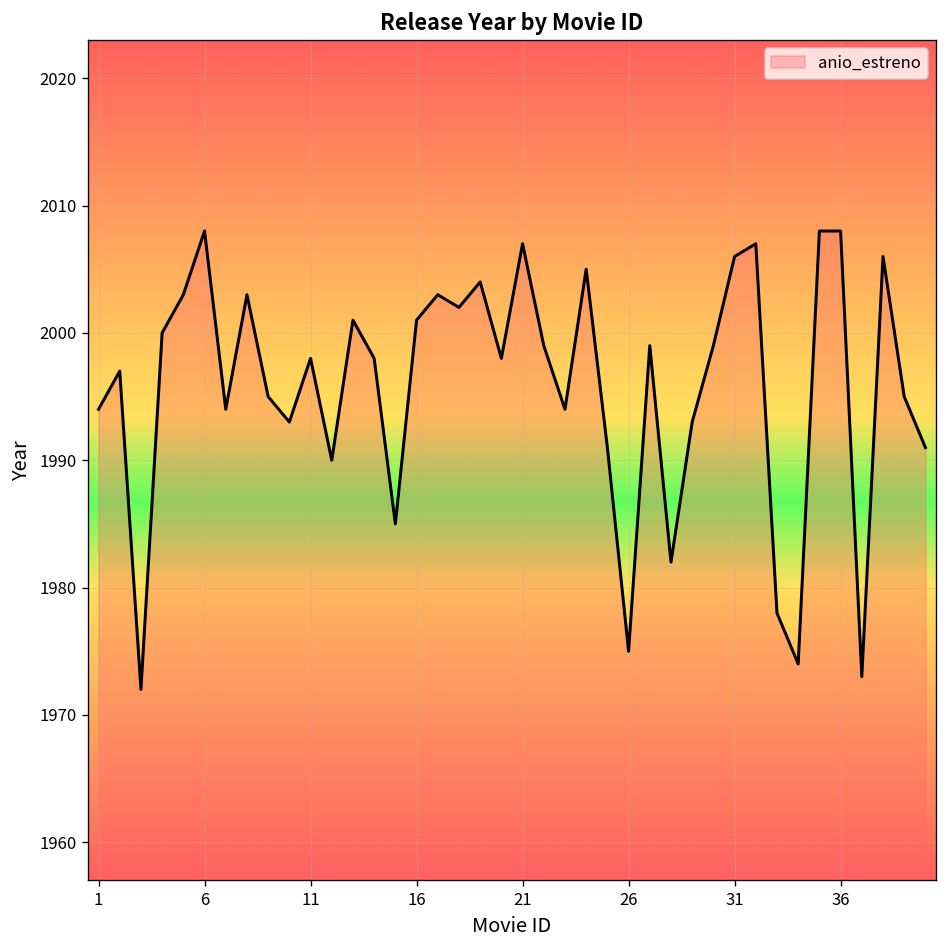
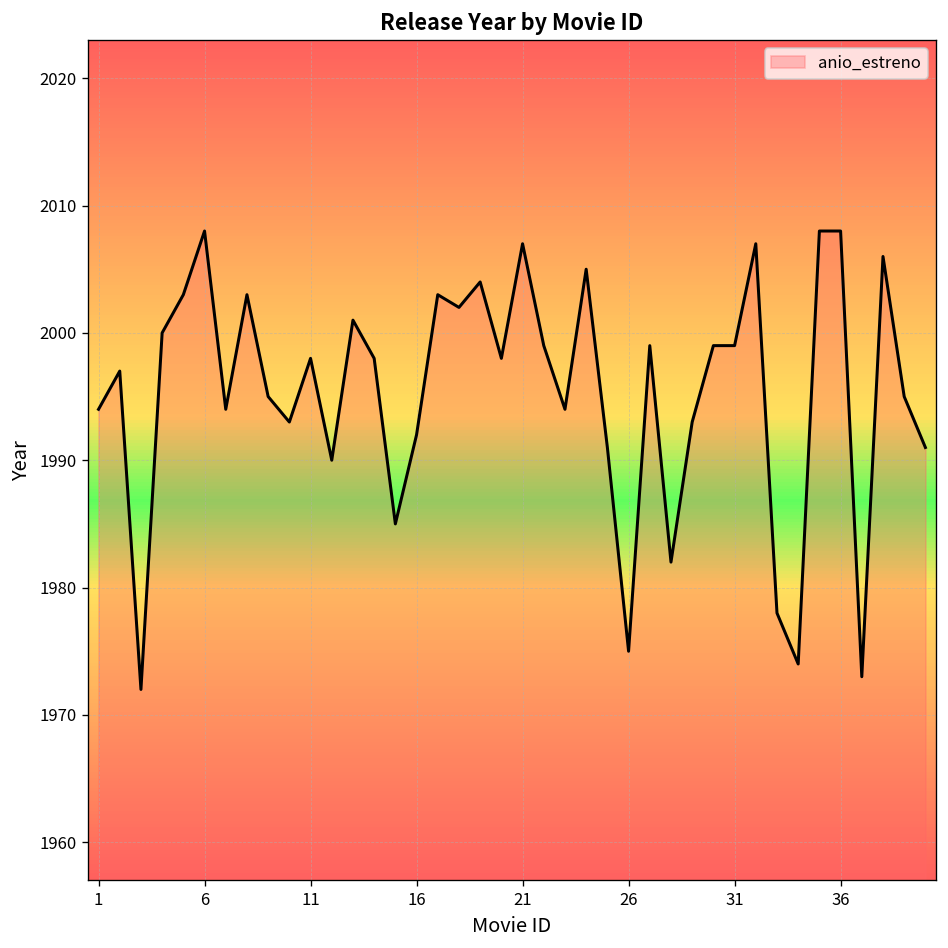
16: 2001 -> 1992
31: 2006 -> 1999
